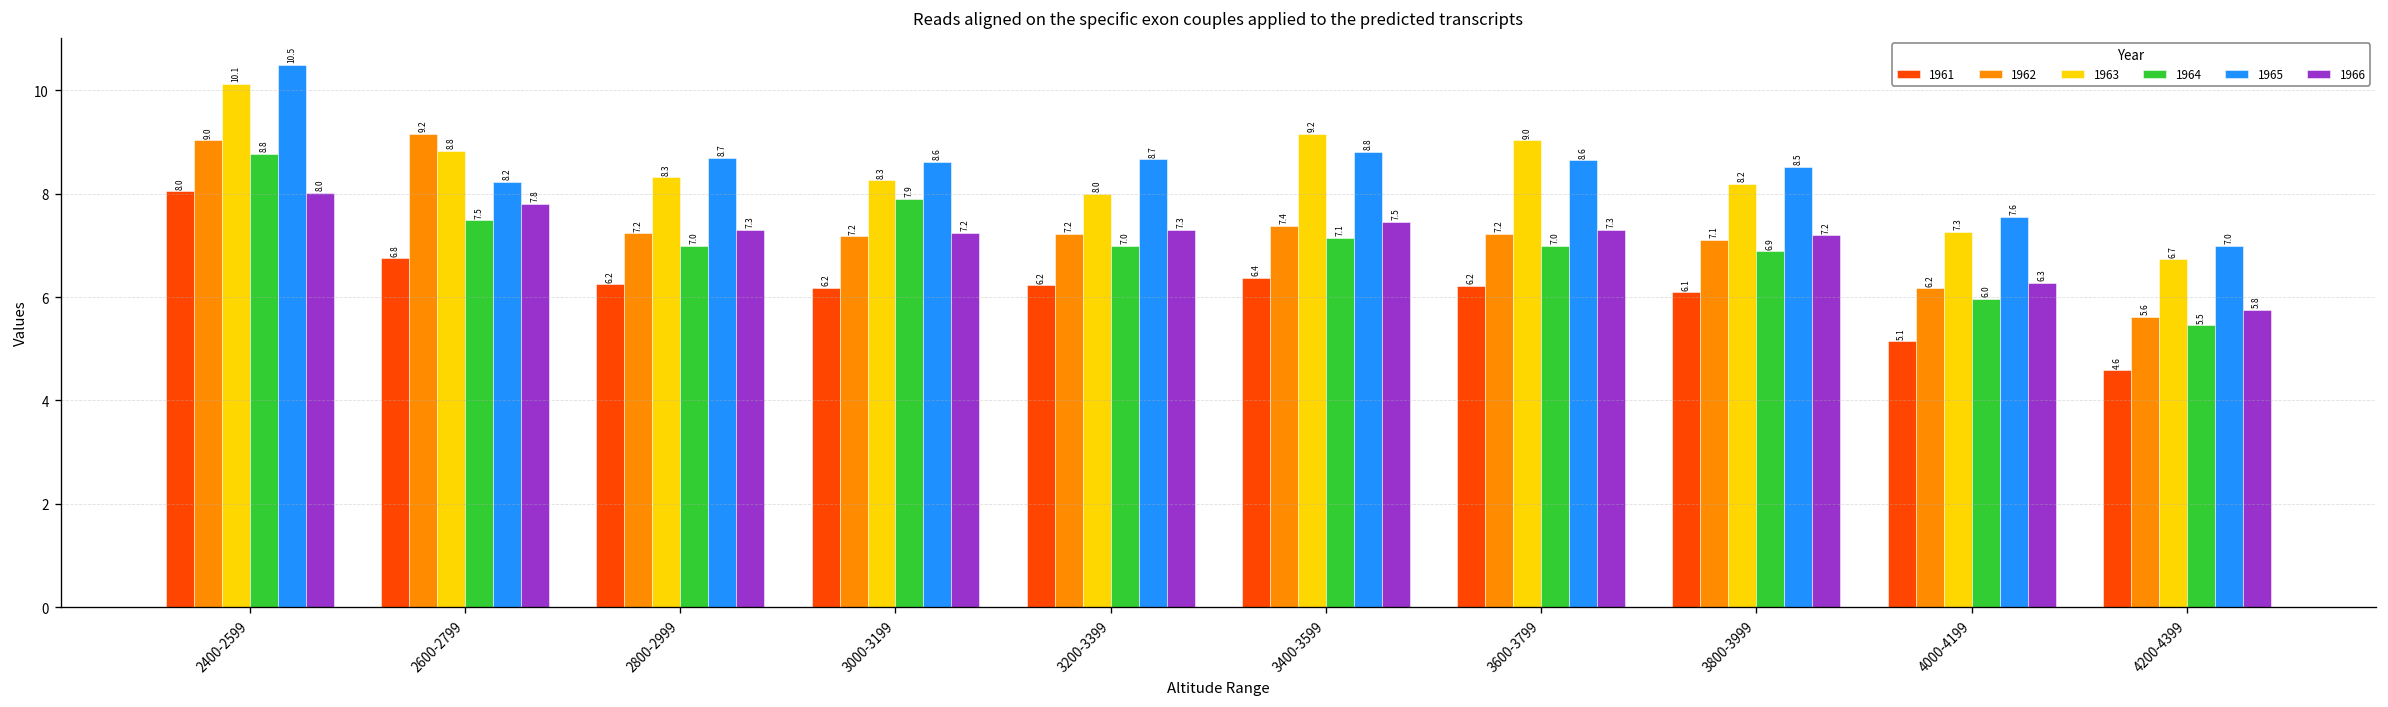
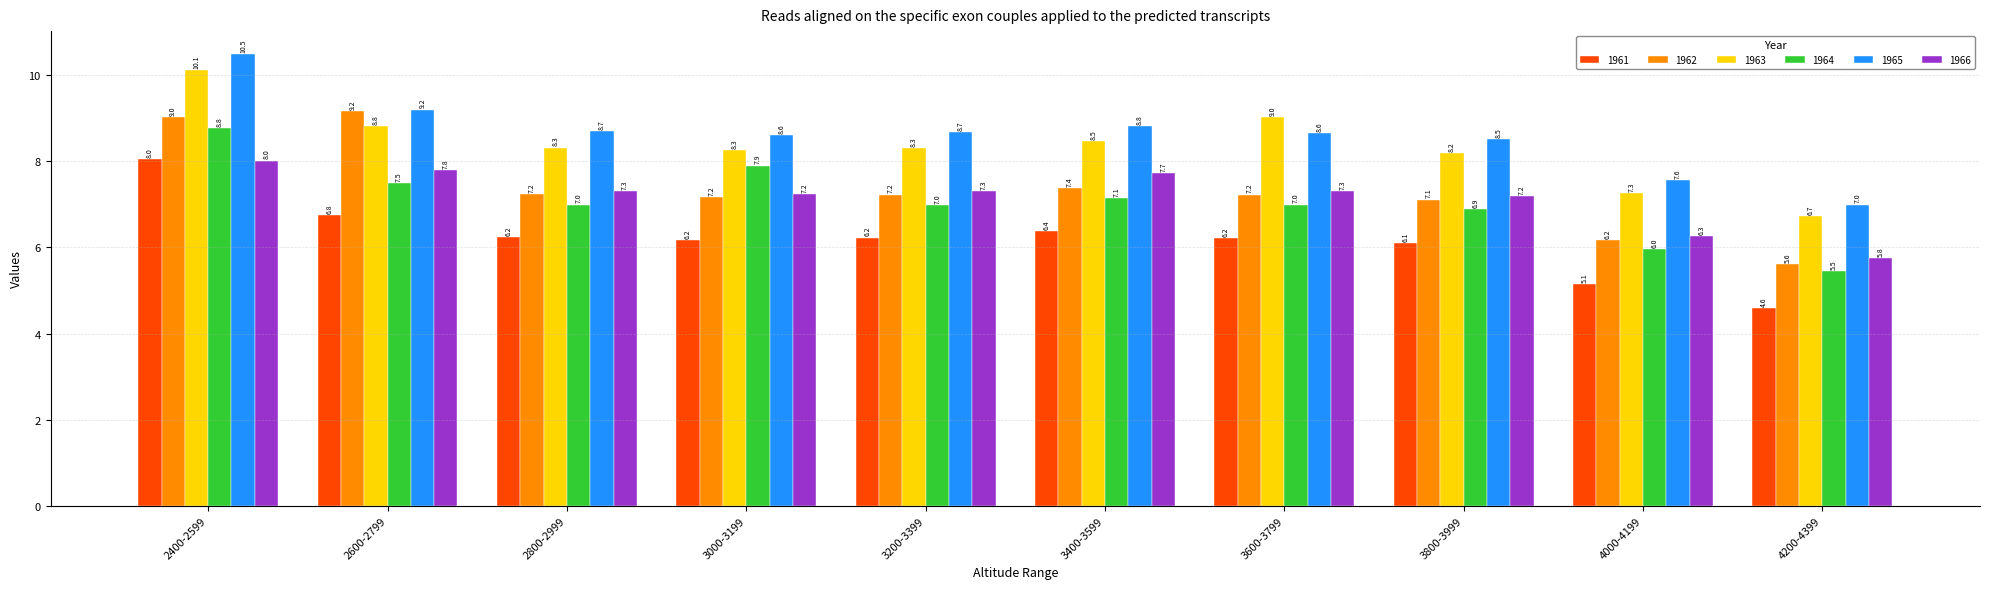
1965, 2600-2799: 8.2 -> 9.2
1963, 3200-3399: 8.0 -> 8.3
1963, 3400-3599: 9.2 -> 8.5
1966, 3400-3599: 7.5 -> 7.7
